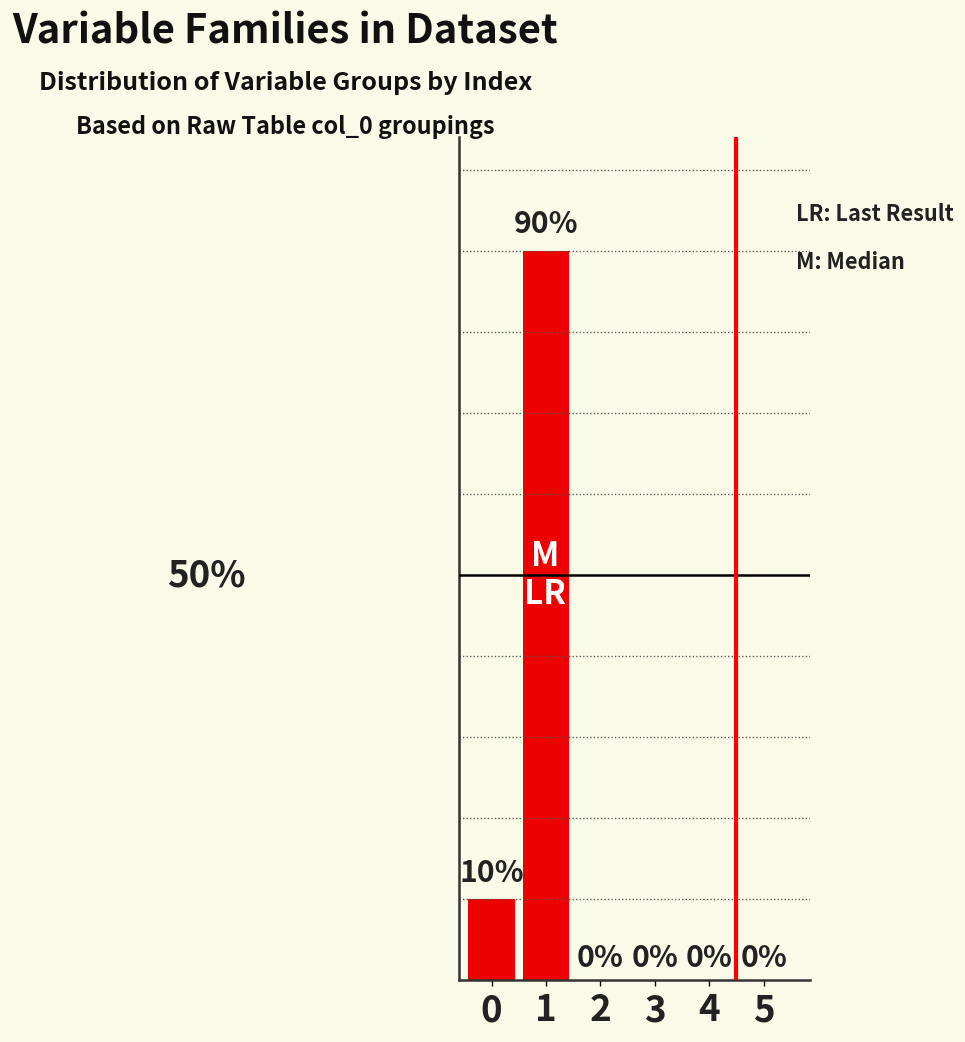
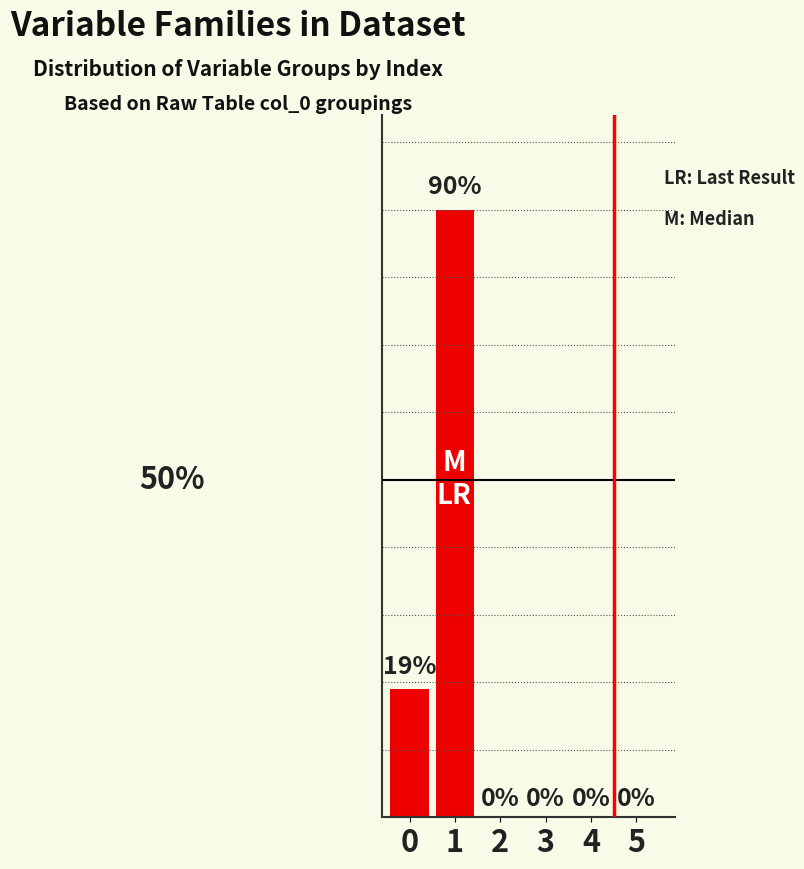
0: 10% -> 19%
